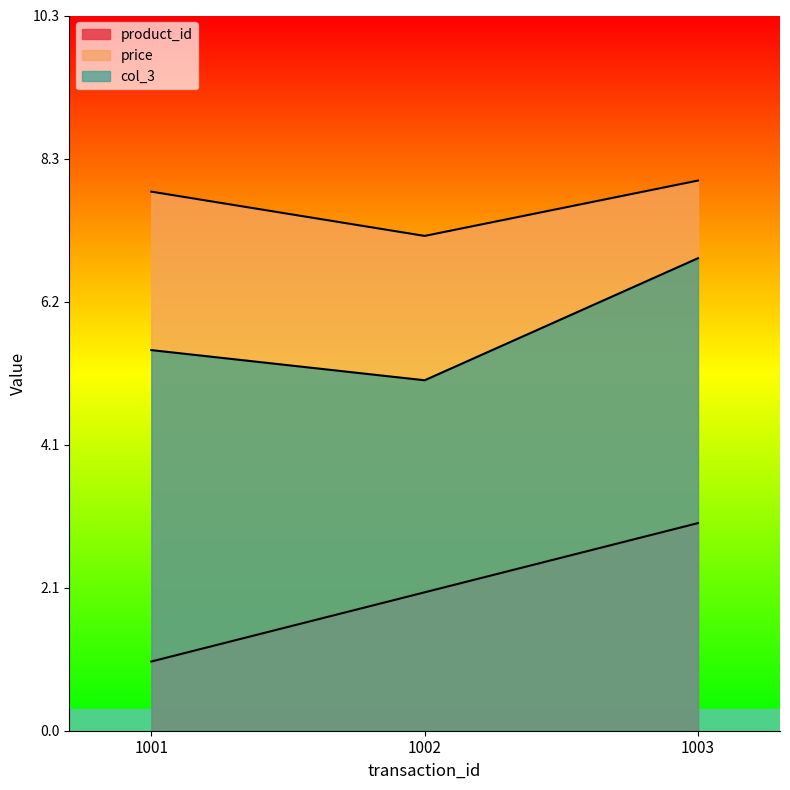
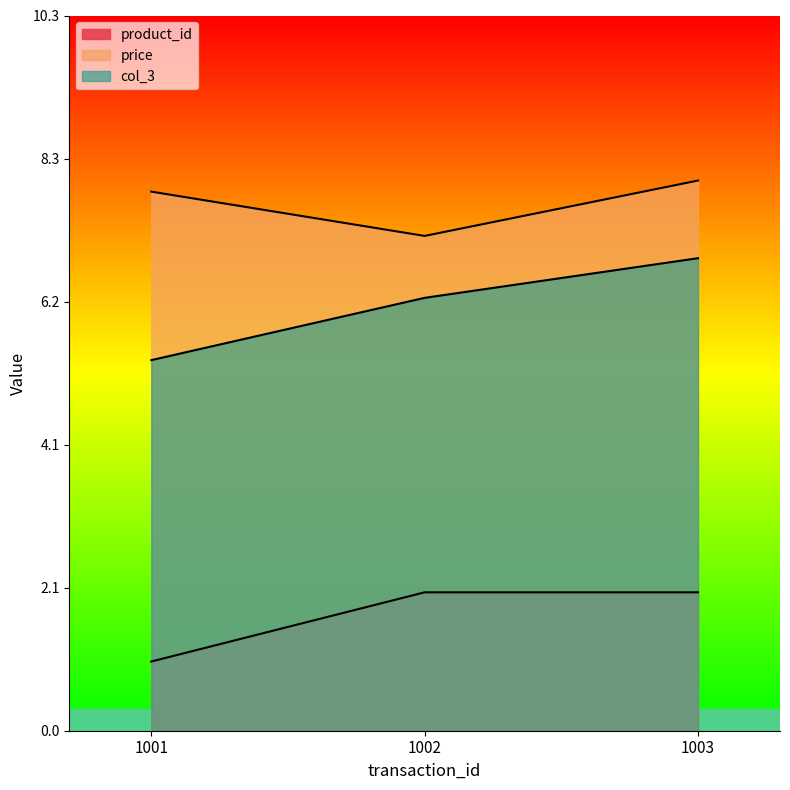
col_3, 1001: 5.5 -> 5.4
col_3, 1002: 5.1 -> 6.3
product_id, 1003: 3 -> 2
